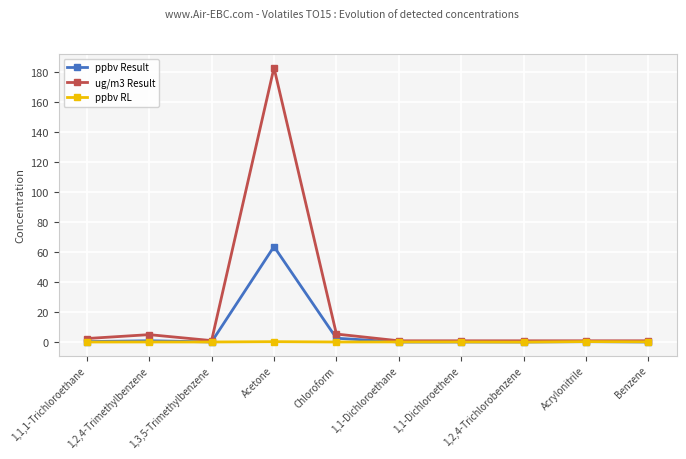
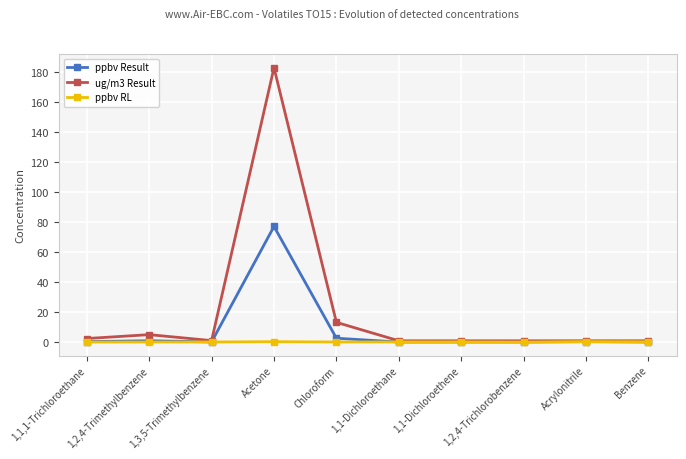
ppbv Result, Acetone: 64 -> 77
ug/m3 Result, Chloroform: 6 -> 13
